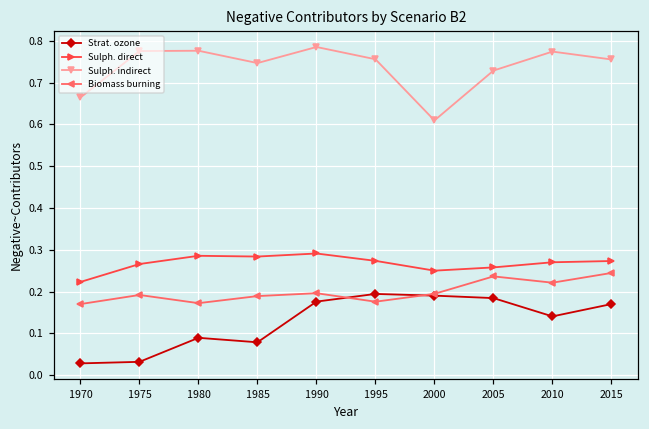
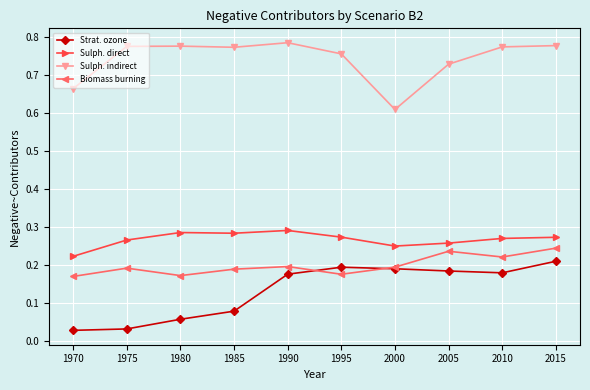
Strat. ozone, 1980: 0.09 -> 0.06
Sulph. indirect, 1985: 0.75 -> 0.77
Strat. ozone, 2010: 0.14 -> 0.18
Strat. ozone, 2015: 0.17 -> 0.21
Sulph. indirect, 2015: 0.76 -> 0.78
